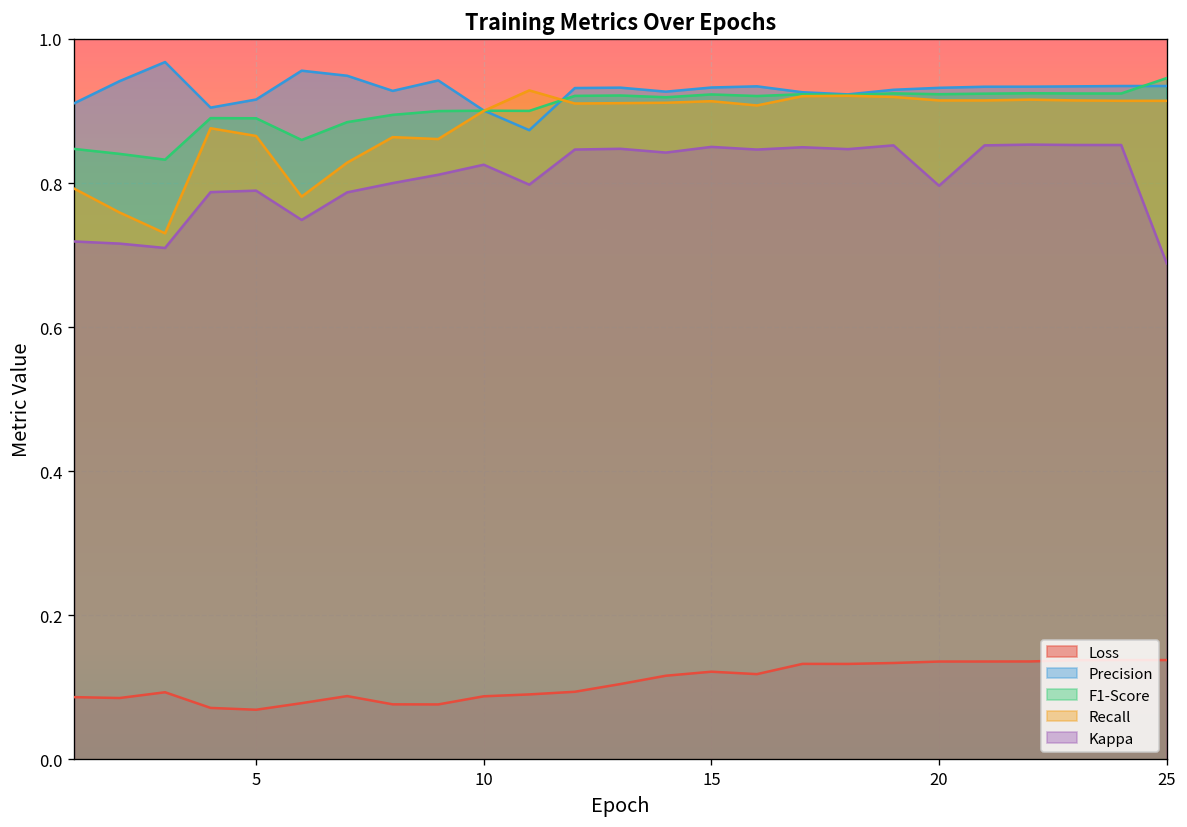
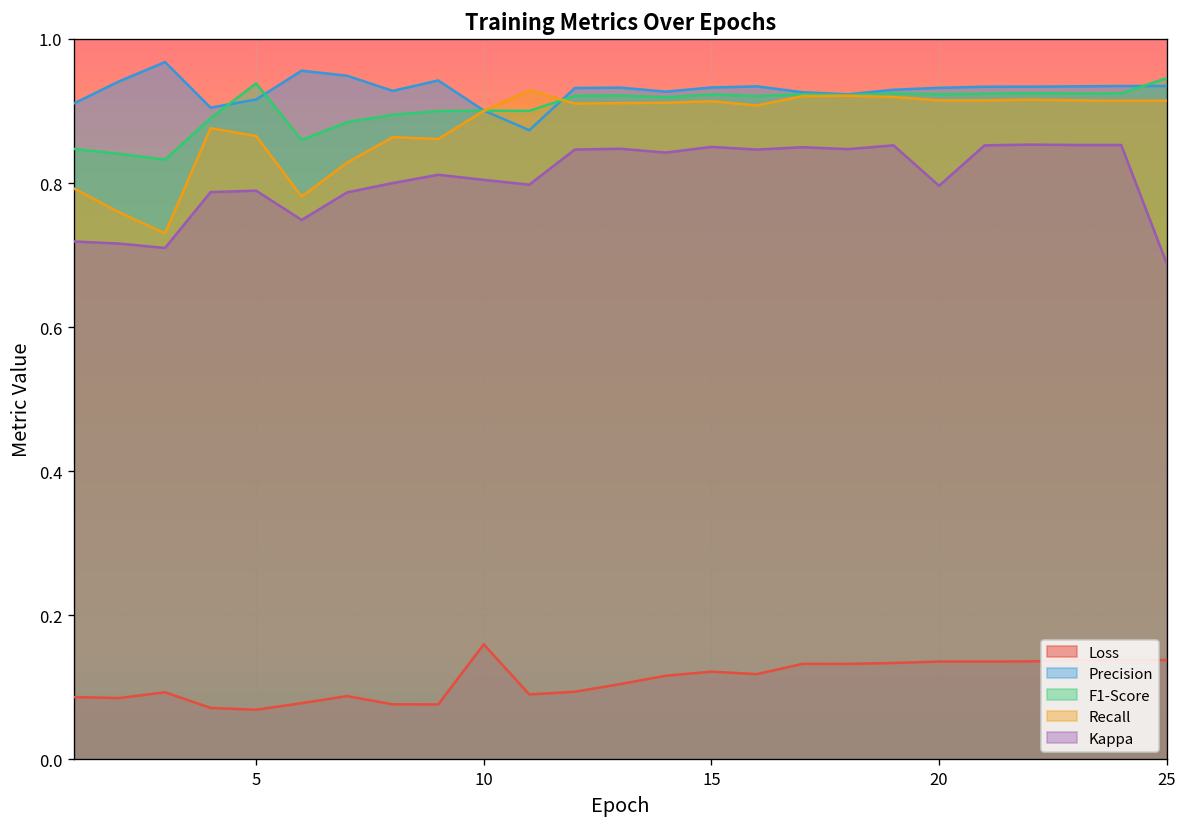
F1-Score, 5: 0.89 -> 0.94
Loss, 10: 0.09 -> 0.16
Kappa, 10: 0.83 -> 0.80
